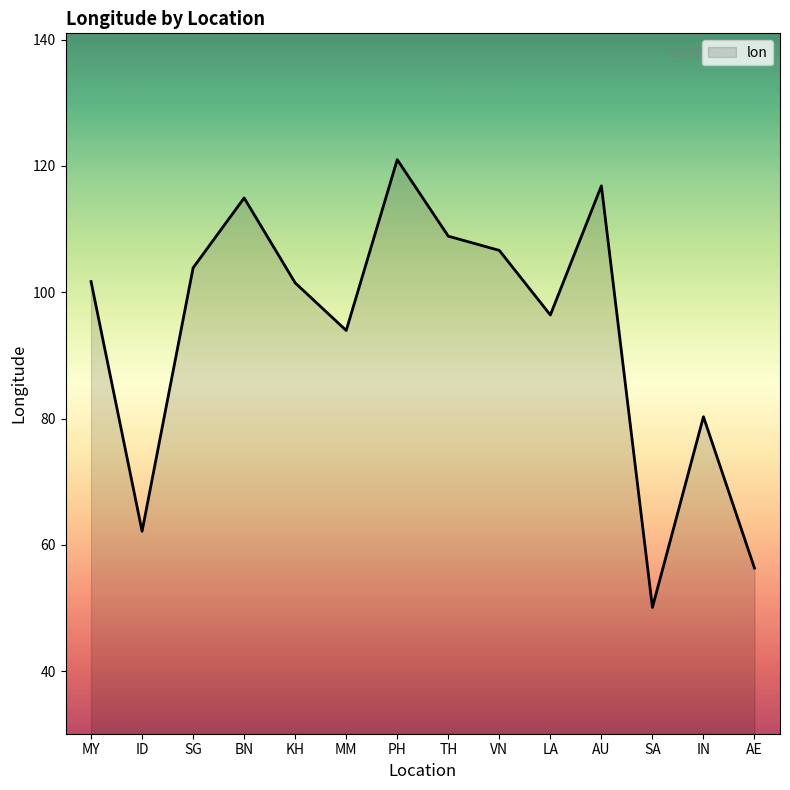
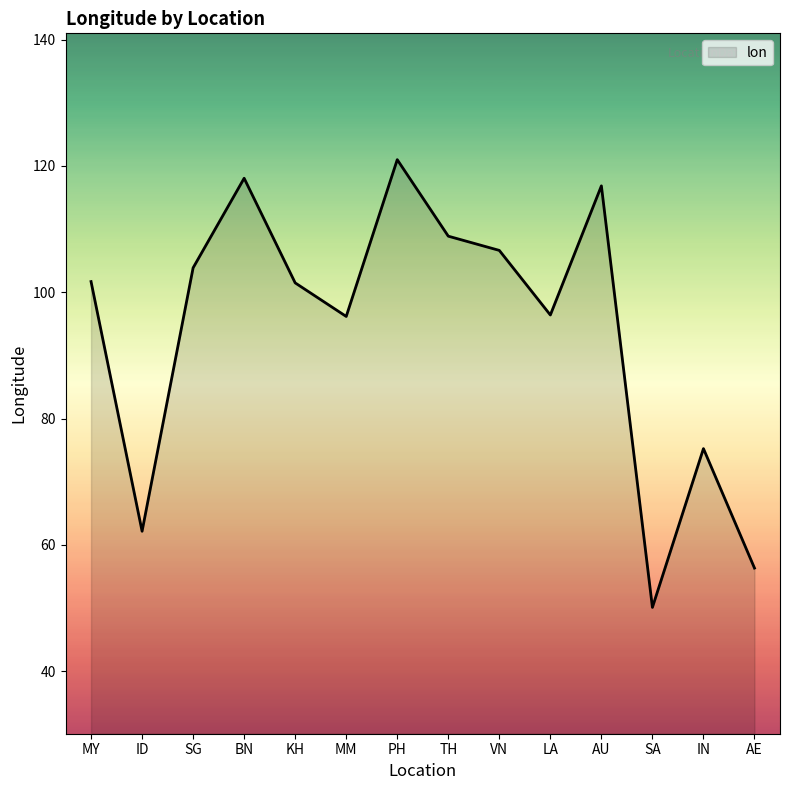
BN: 115 -> 118
MM: 94 -> 96
IN: 80 -> 75
